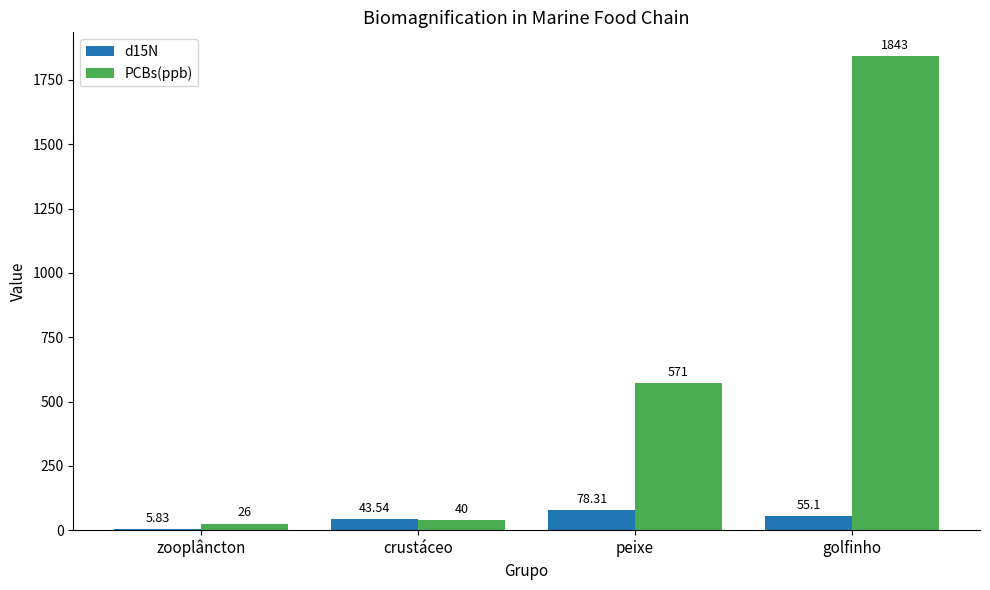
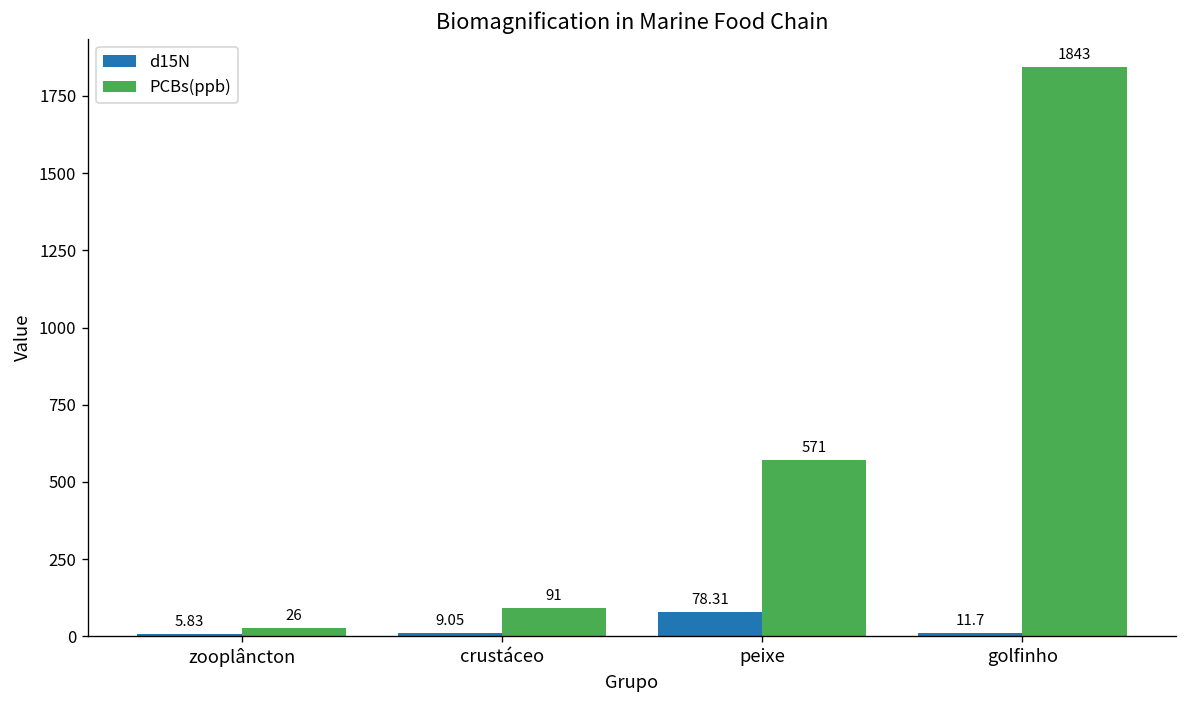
d15N, crustáceo: 43.54 -> 9.05
PCBs(ppb), crustáceo: 40 -> 91
d15N, golfinho: 55.1 -> 11.7
